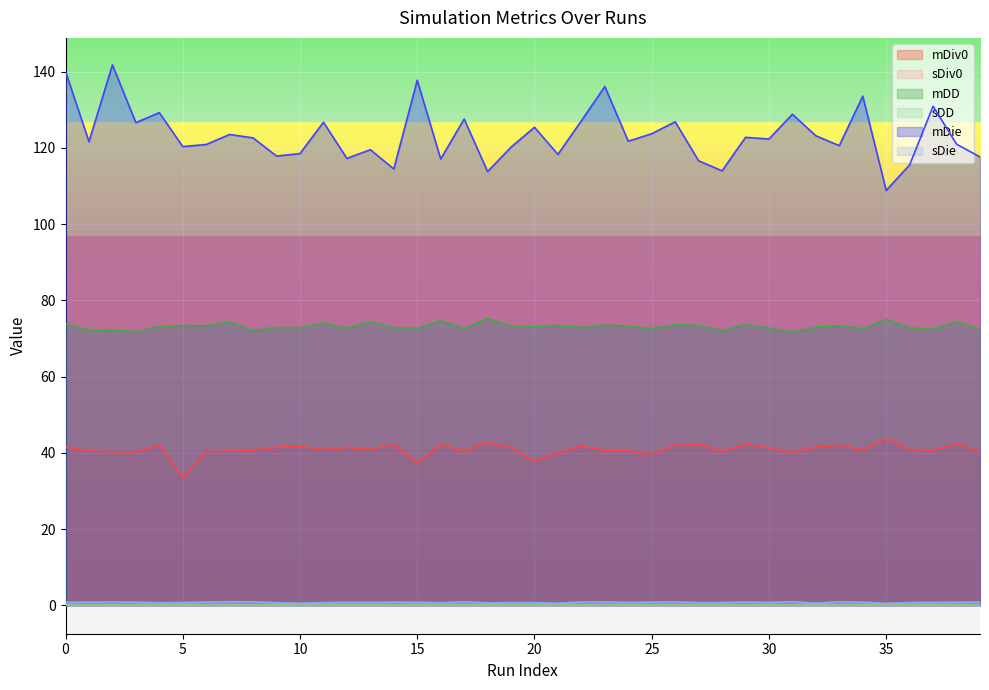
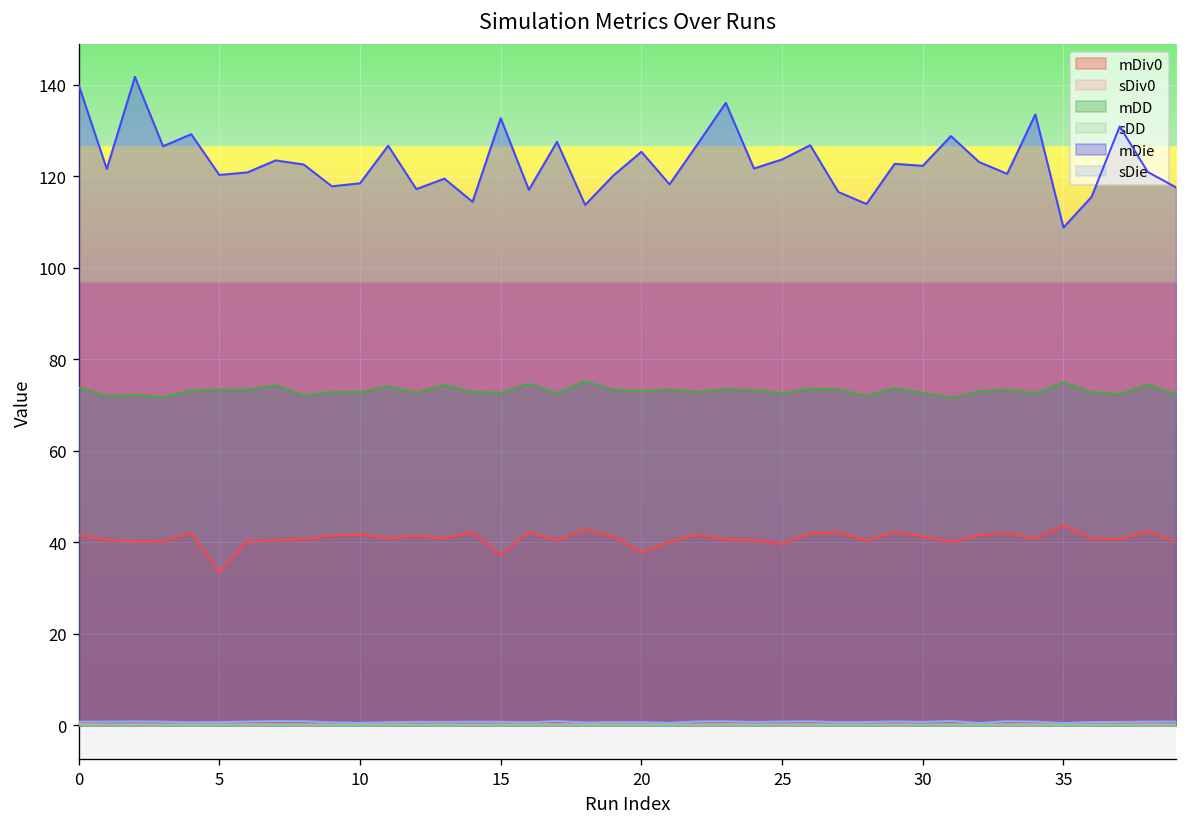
mDie, 15: 138 -> 133
